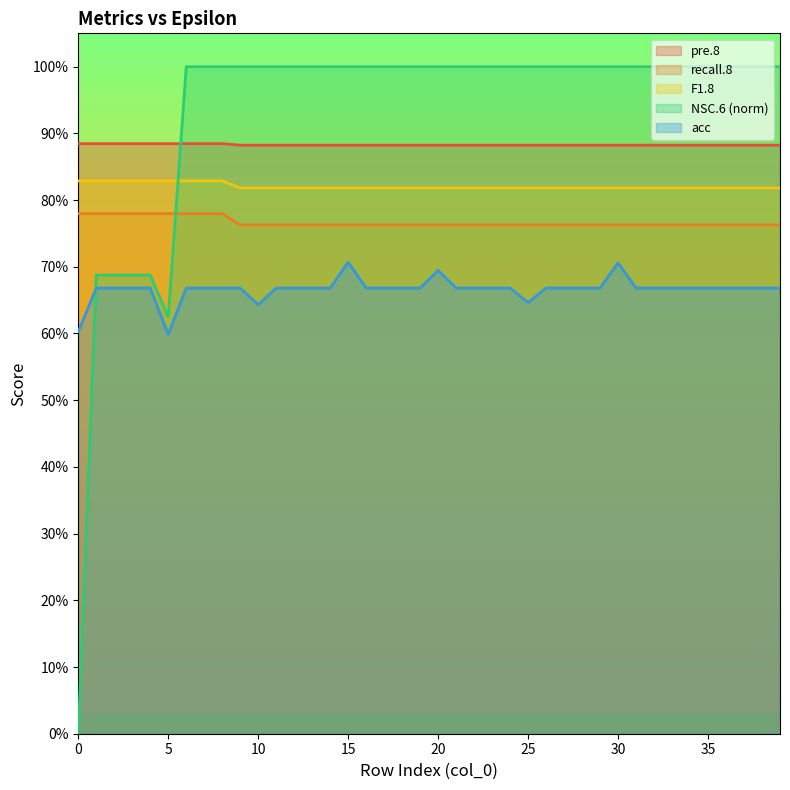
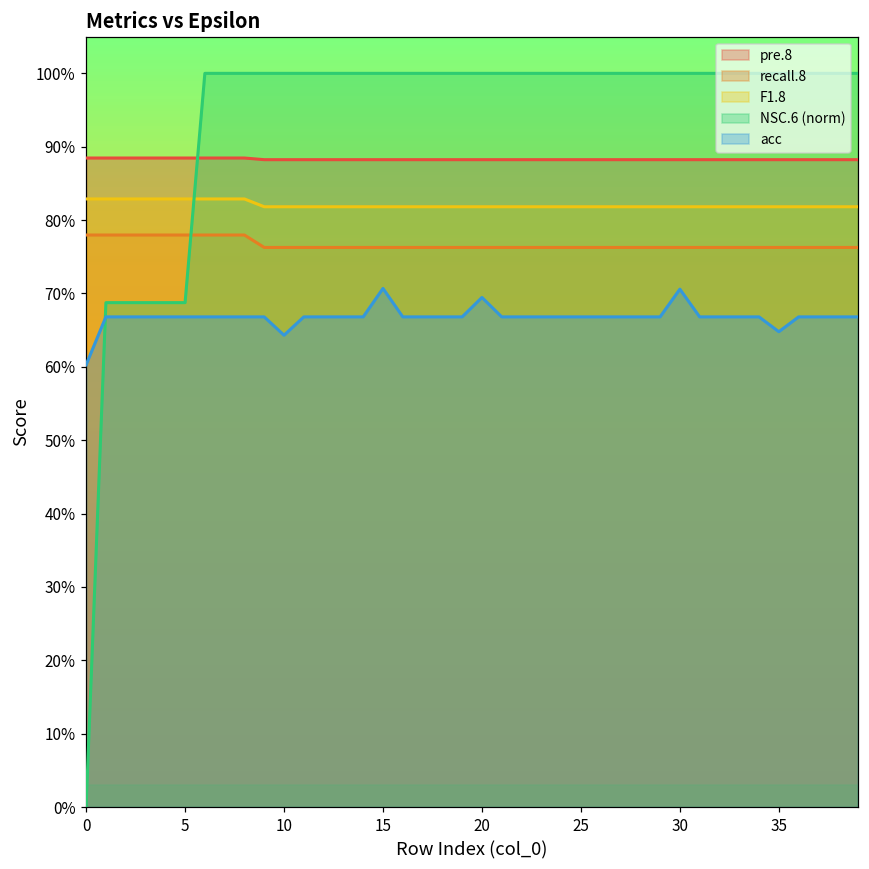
NSC.6 (norm), 5: 63% -> 69%
acc, 5: 60% -> 67%
acc, 25: 65% -> 67%
acc, 35: 67% -> 65%
